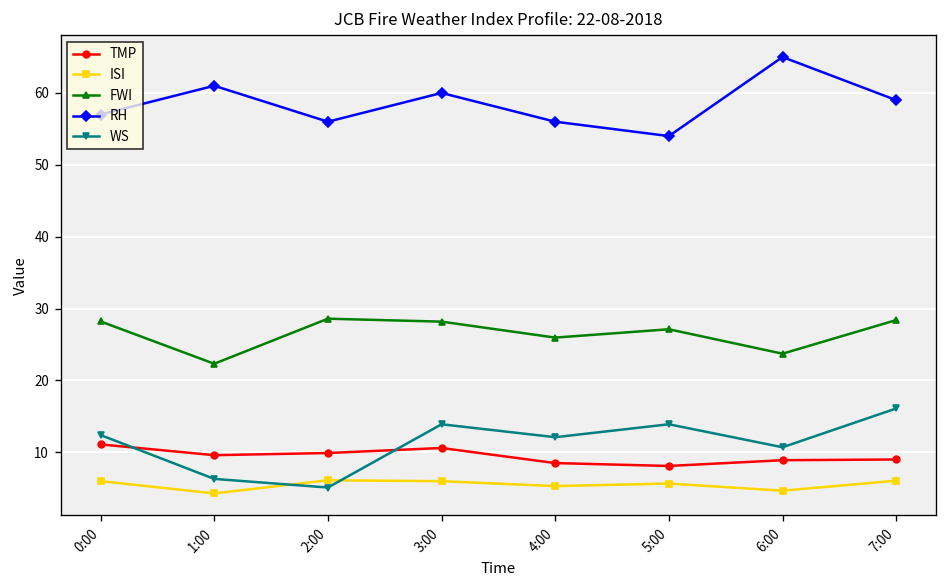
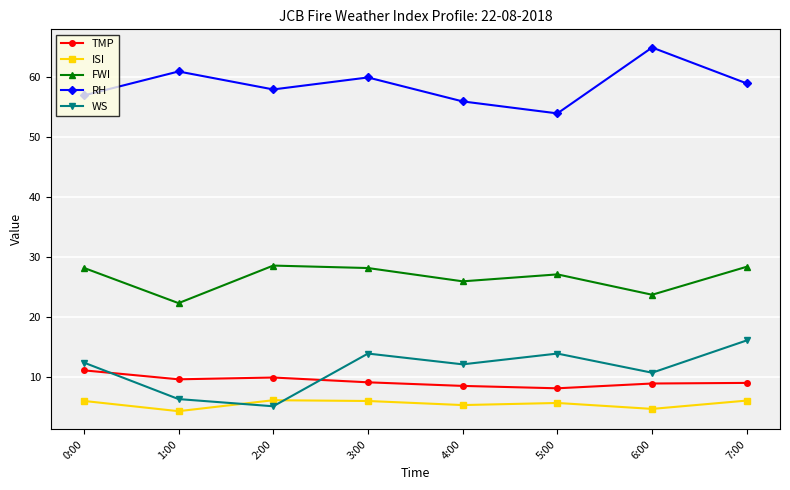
RH, 2:00: 56 -> 58
TMP, 3:00: 11 -> 9
